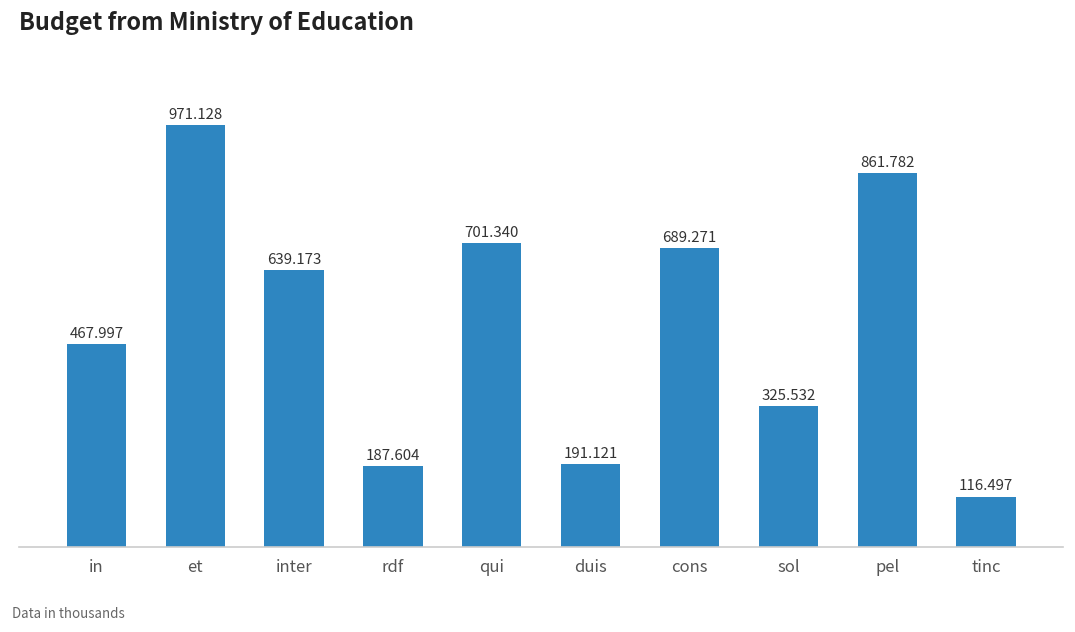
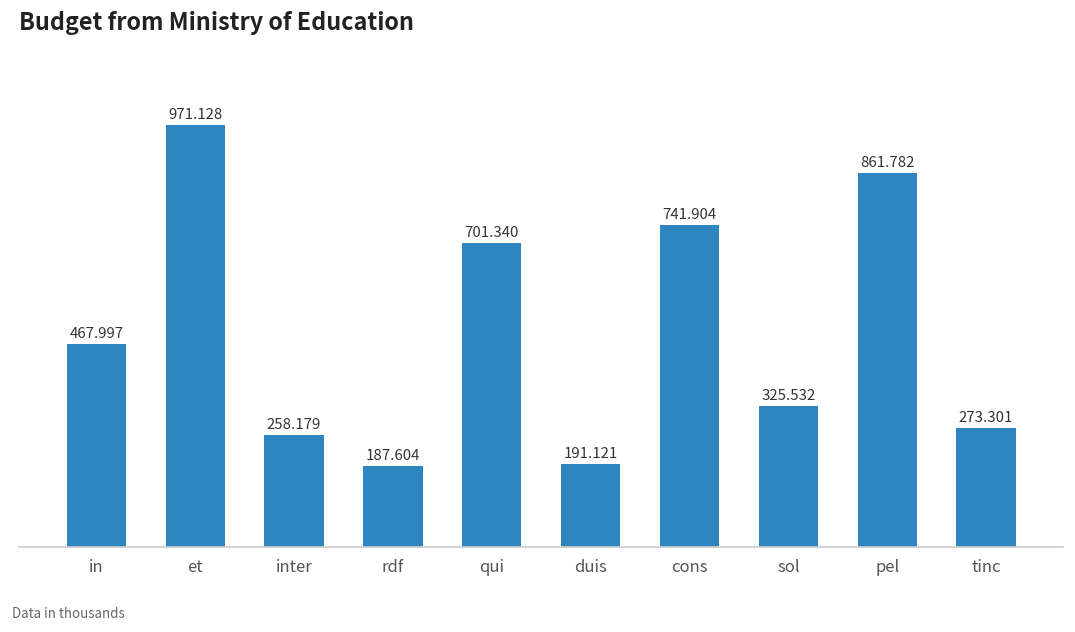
inter: 639.173 -> 258.179
cons: 689.271 -> 741.904
tinc: 116.497 -> 273.301
